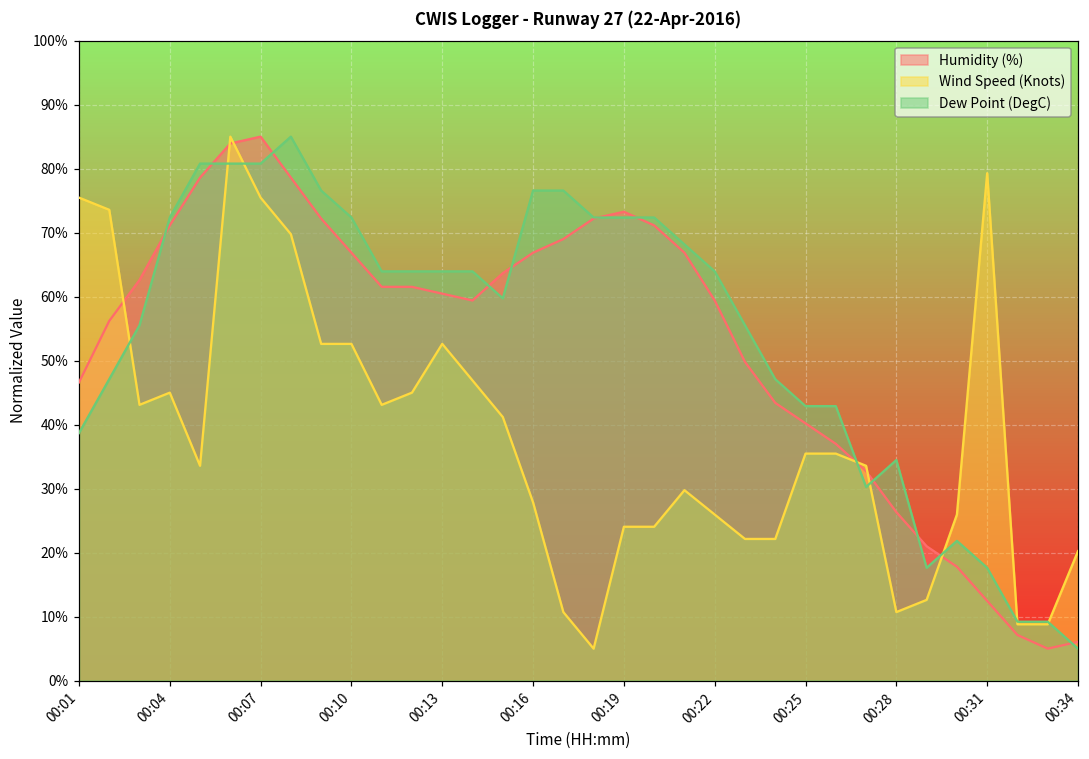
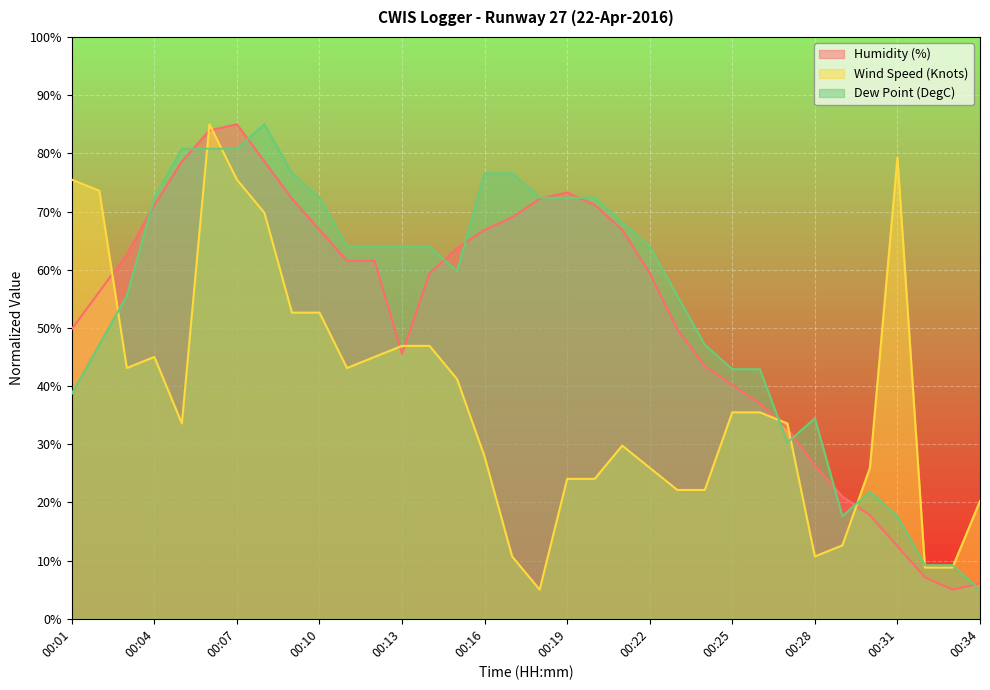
Humidity (%), 00:01: 47% -> 50%
Humidity (%), 00:13: 60% -> 46%
Wind Speed (Knots), 00:13: 53% -> 47%
